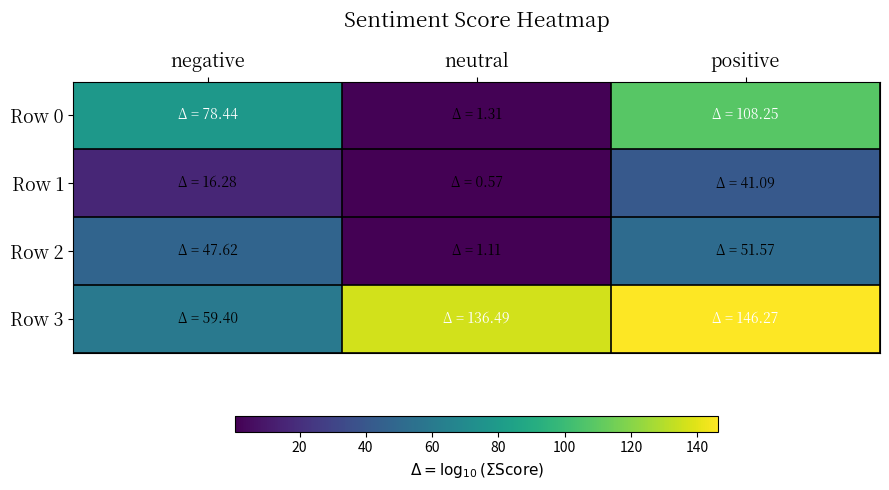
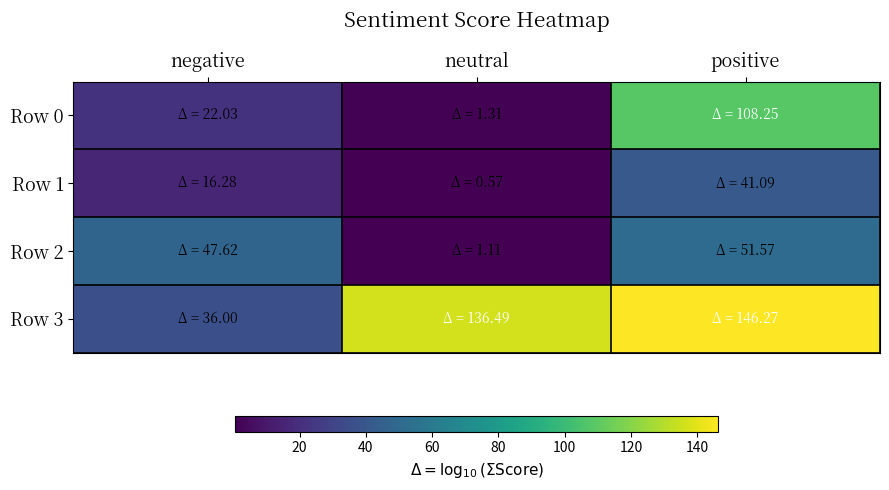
Row 0, negative: 78.44 -> 22.03
Row 3, negative: 59.40 -> 36.00
